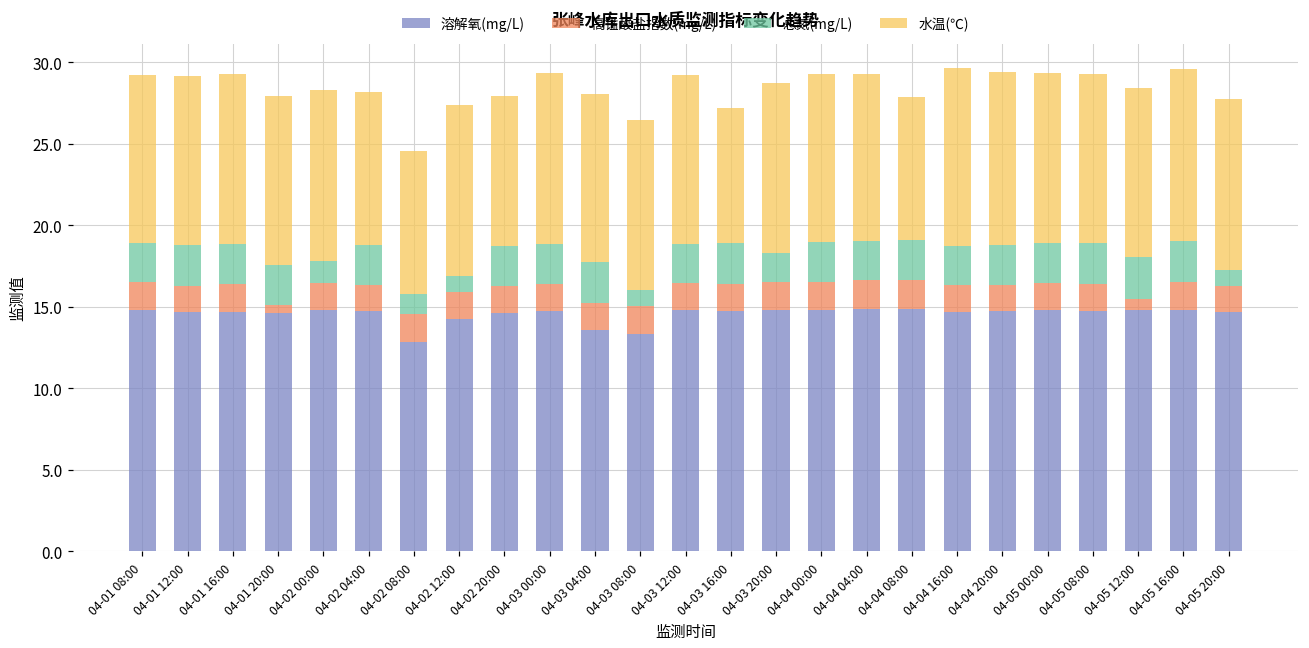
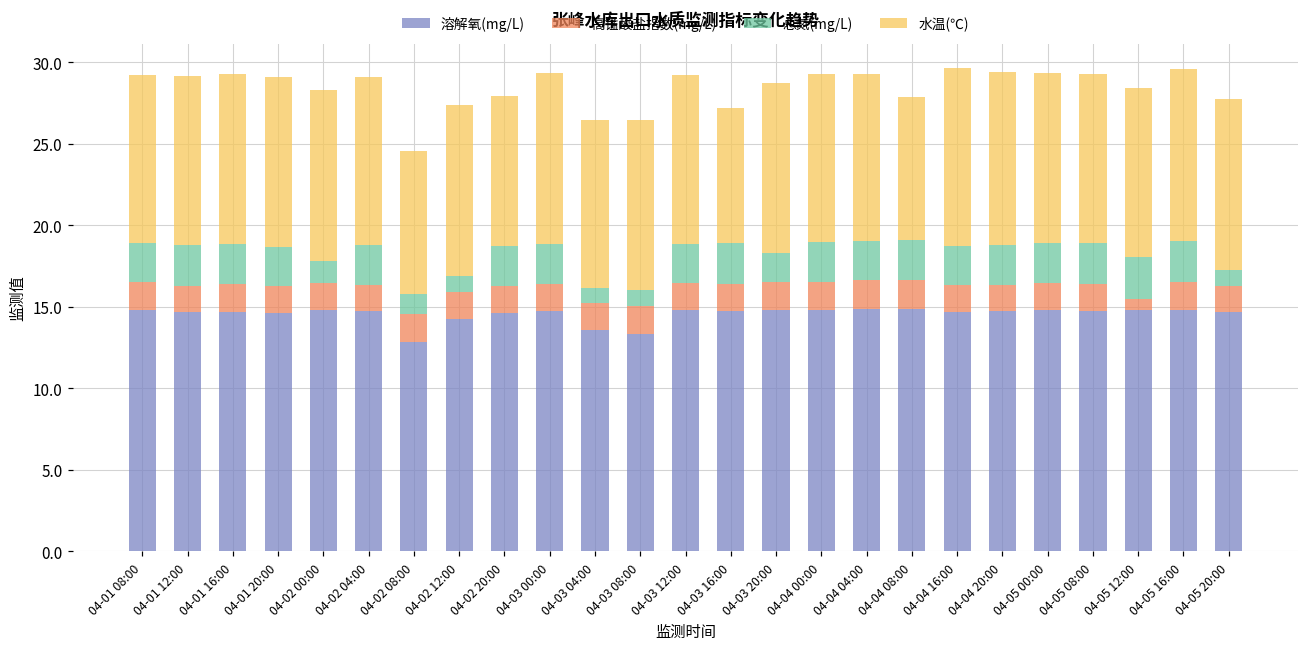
高锰酸盐指数(mg/L), 04-01 20:00: 0.5 -> 1.7
水温(℃), 04-02 04:00: 9.4 -> 10.3
总氮(mg/L), 04-03 04:00: 2.5 -> 0.9
